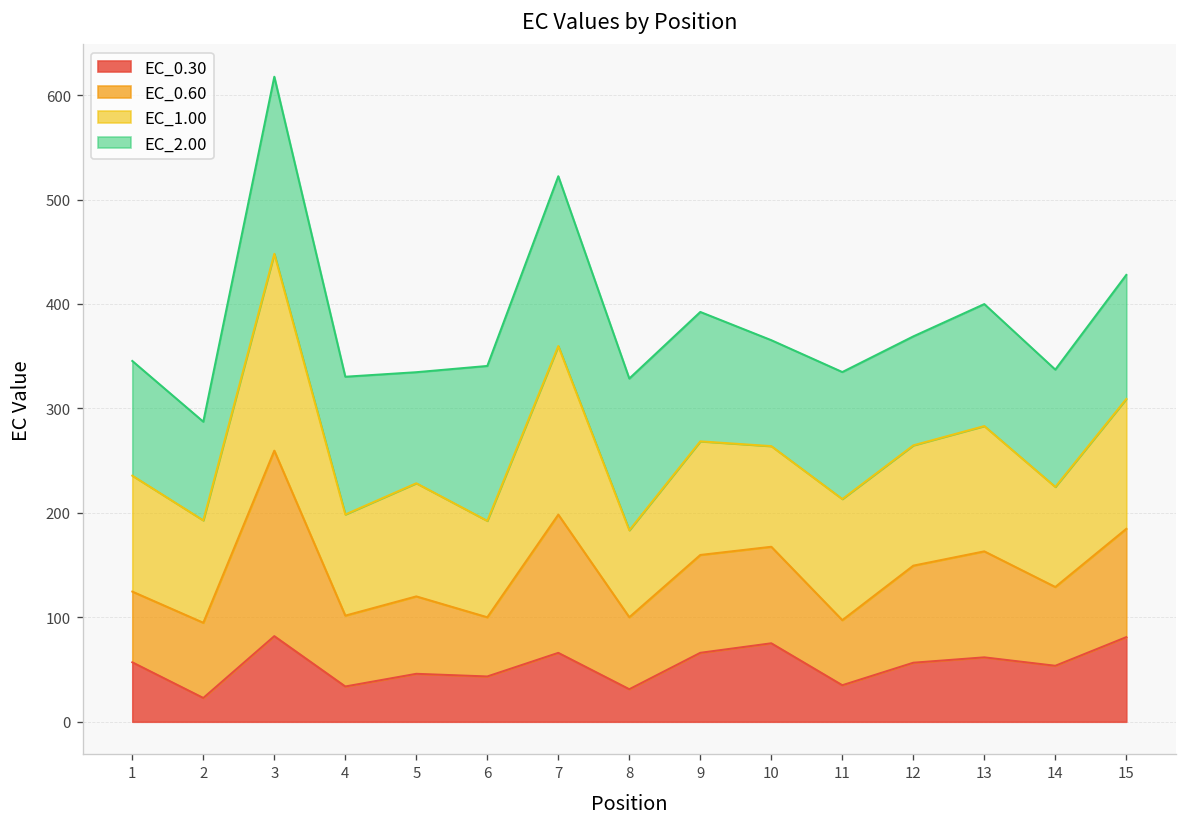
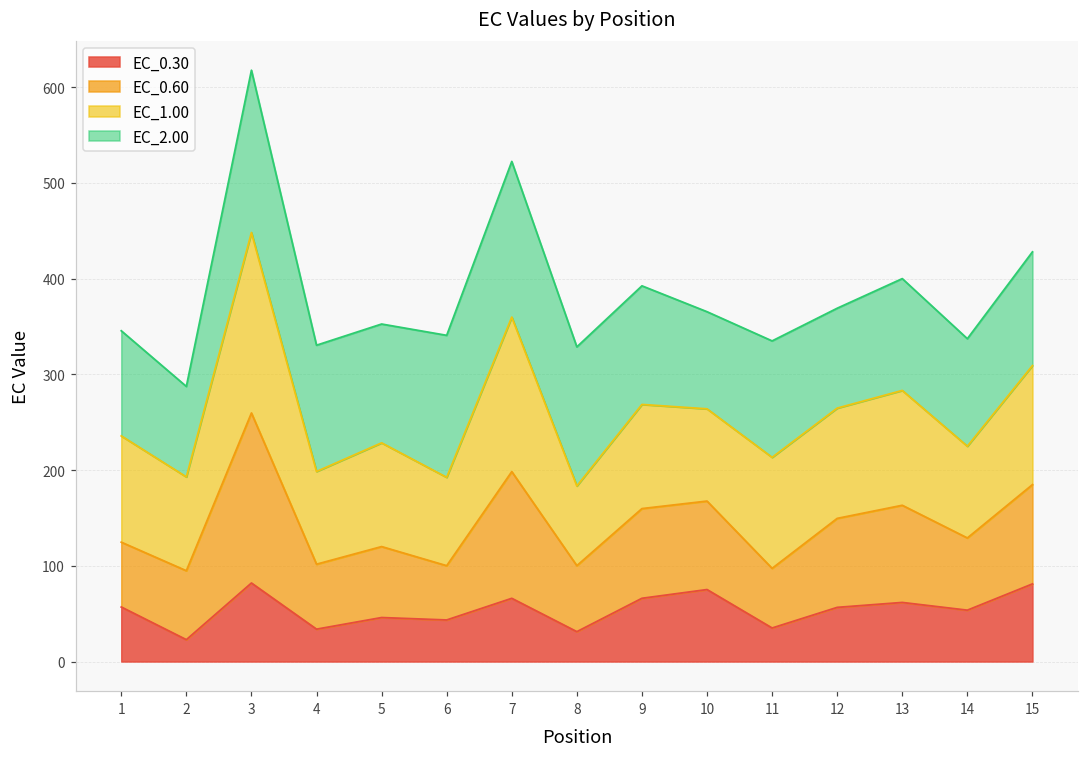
EC_2.00, 5: 110 -> 120
